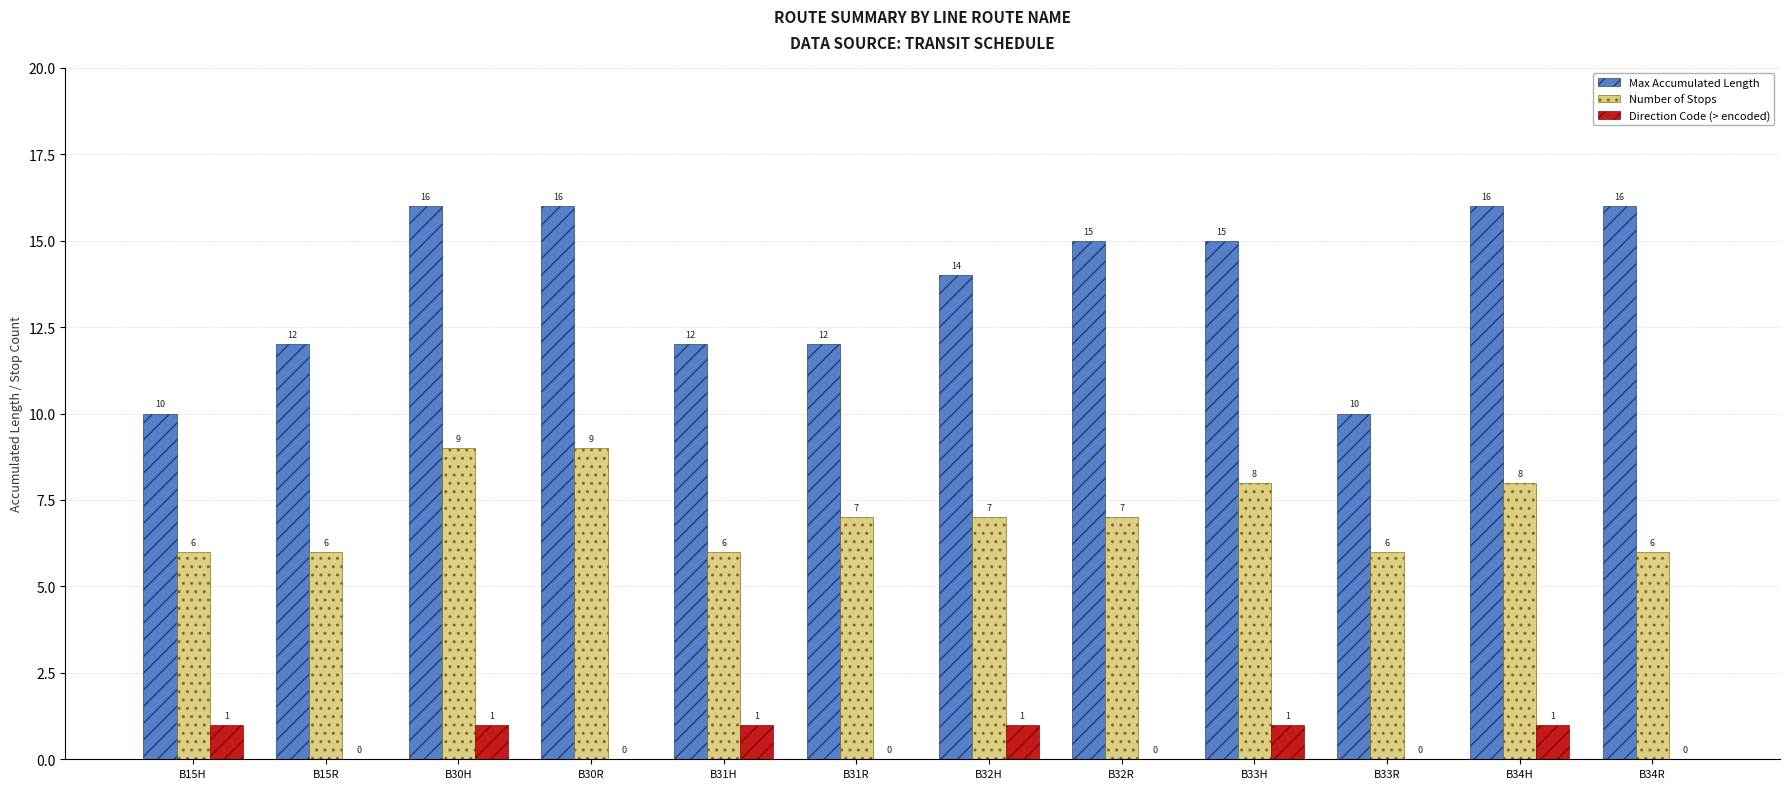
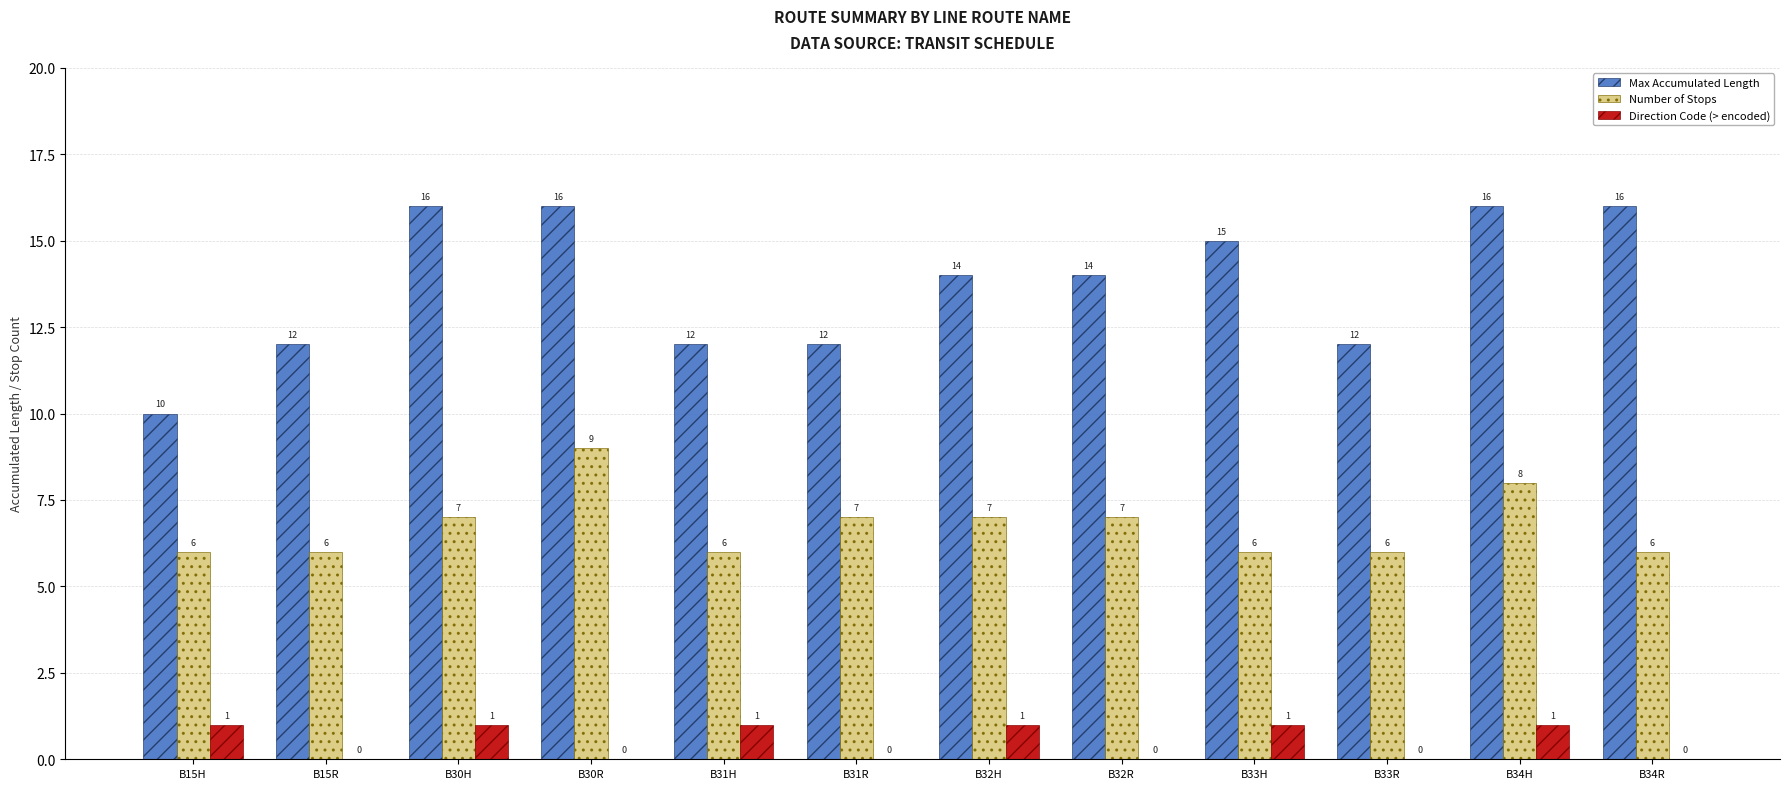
Number of Stops, B30H: 9 -> 7
Max Accumulated Length, B32R: 15 -> 14
Number of Stops, B33H: 8 -> 6
Max Accumulated Length, B33R: 10 -> 12
